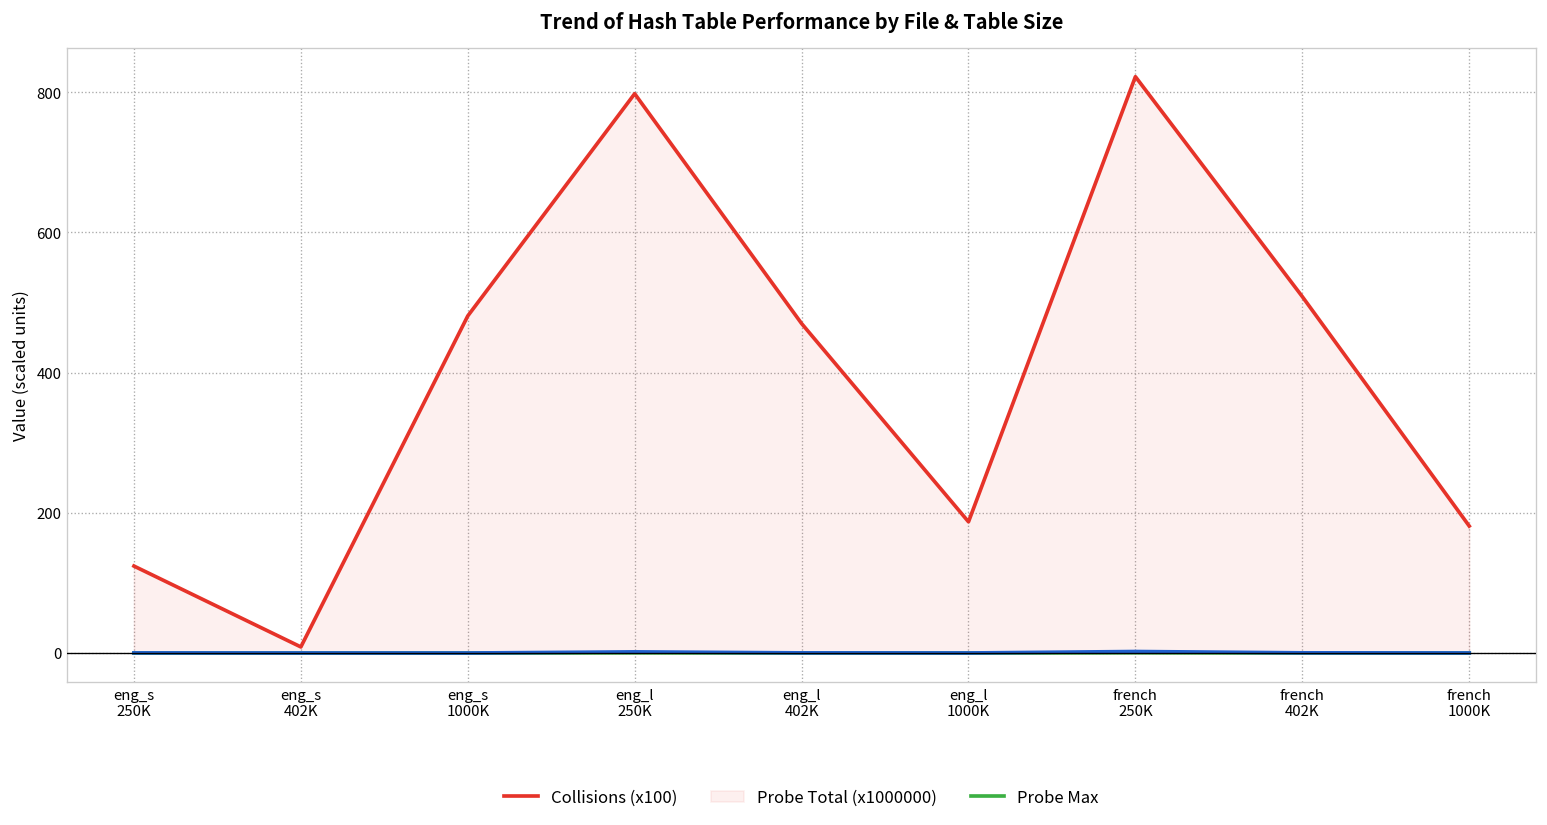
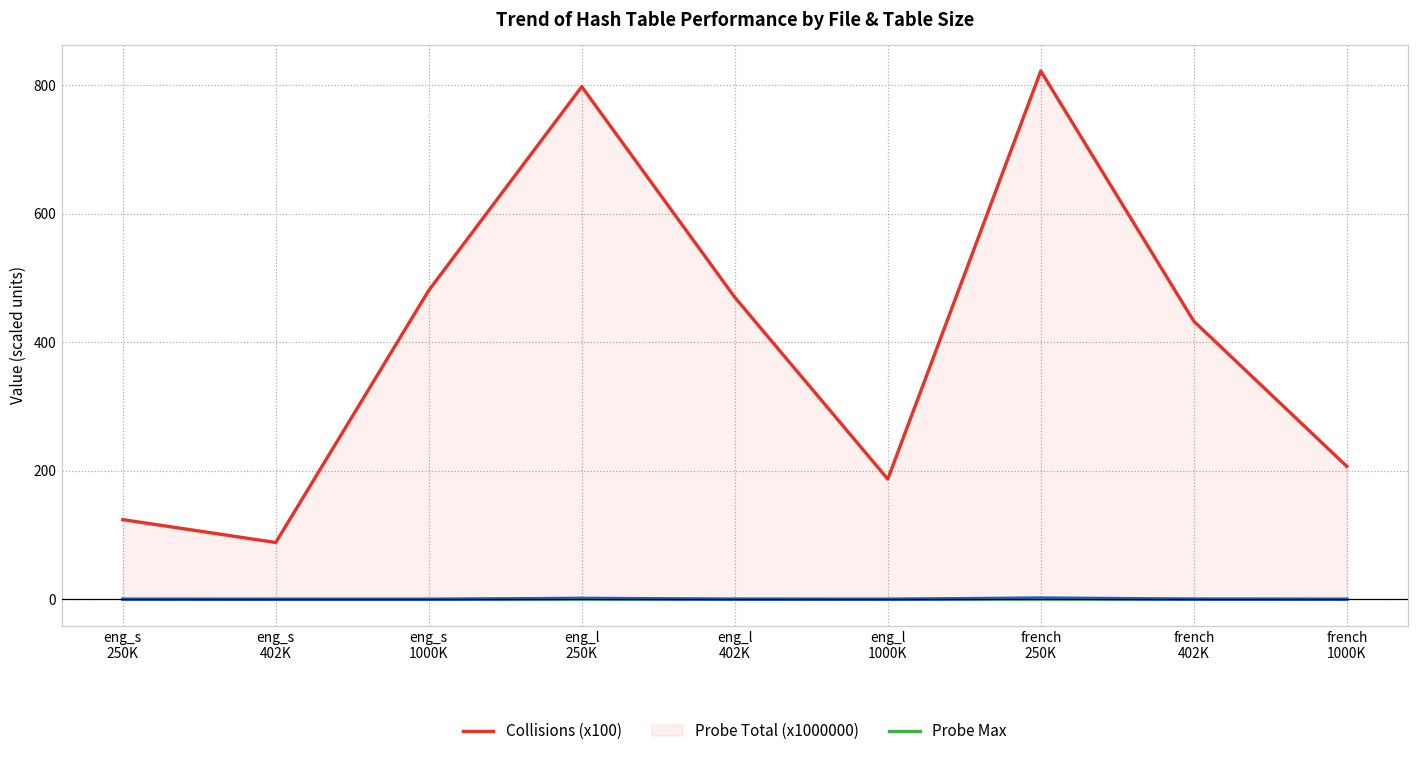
Collisions (x100), eng_s 402K: 10 -> 90
Collisions (x100), french 402K: 510 -> 430
Collisions (x100), french 1000K: 180 -> 210
